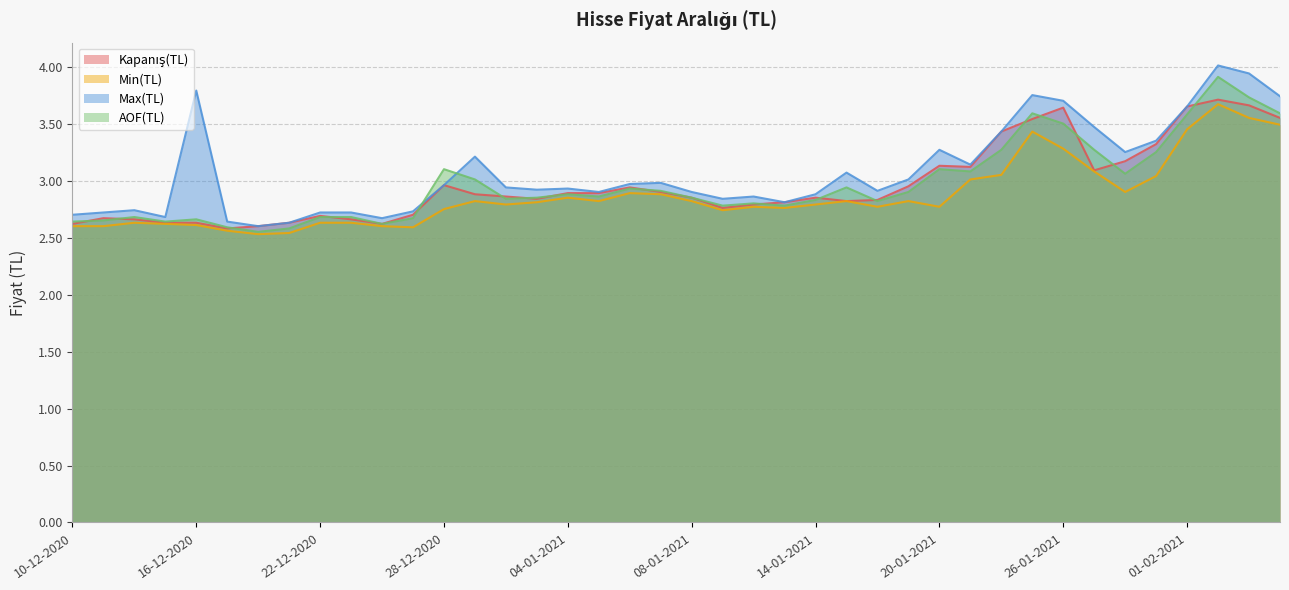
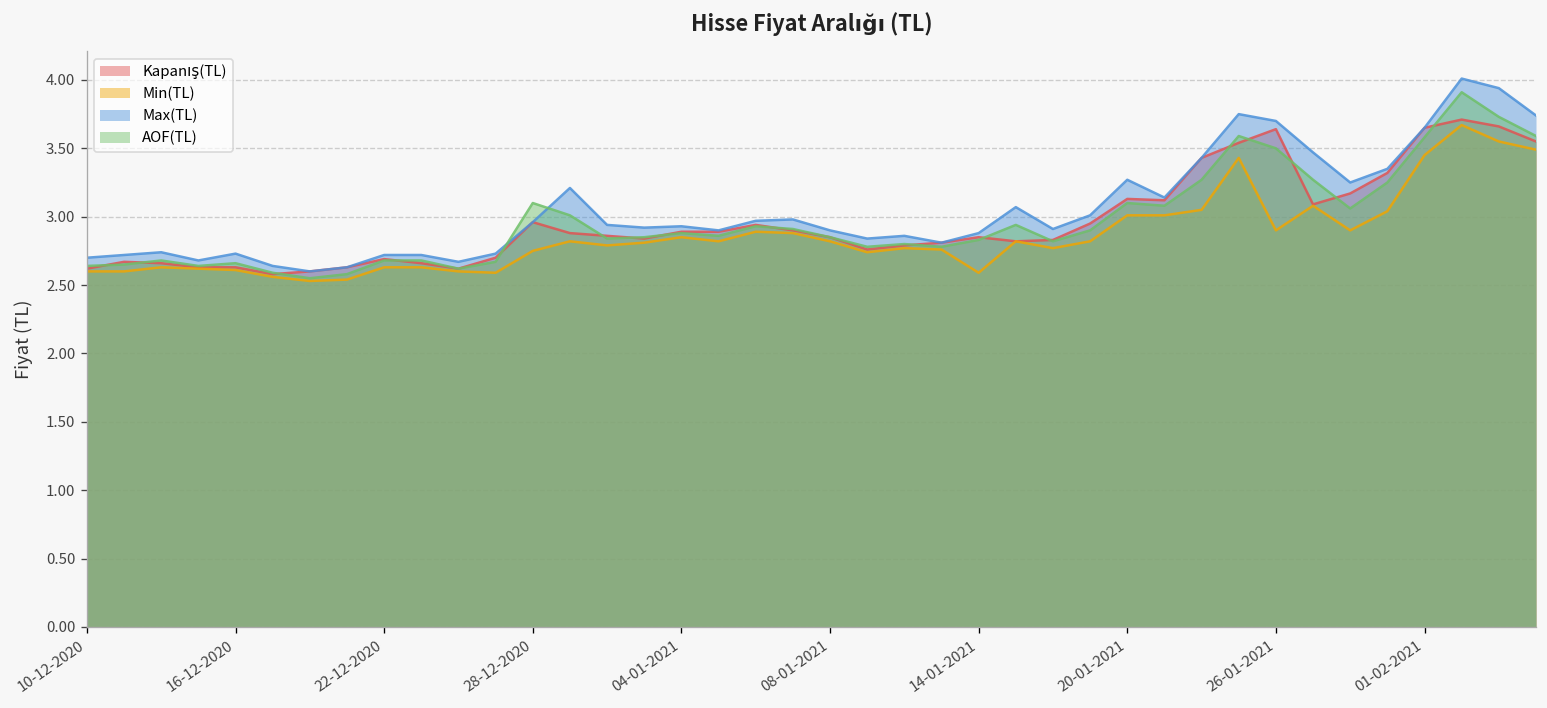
Max(TL), 16-12-2020: 3.79 -> 2.73
Min(TL), 14-01-2021: 2.79 -> 2.59
Min(TL), 20-01-2021: 2.77 -> 3.01
Min(TL), 26-01-2021: 3.28 -> 2.90
